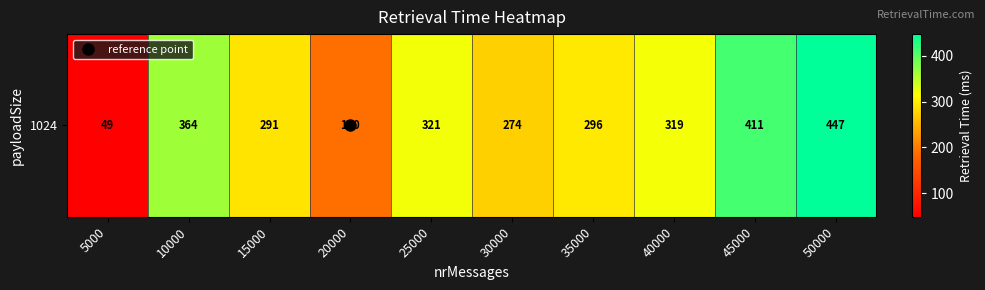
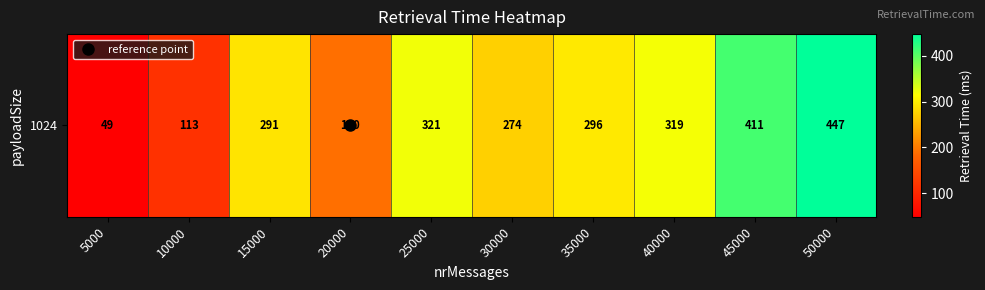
1024, 10000: 364 -> 113
